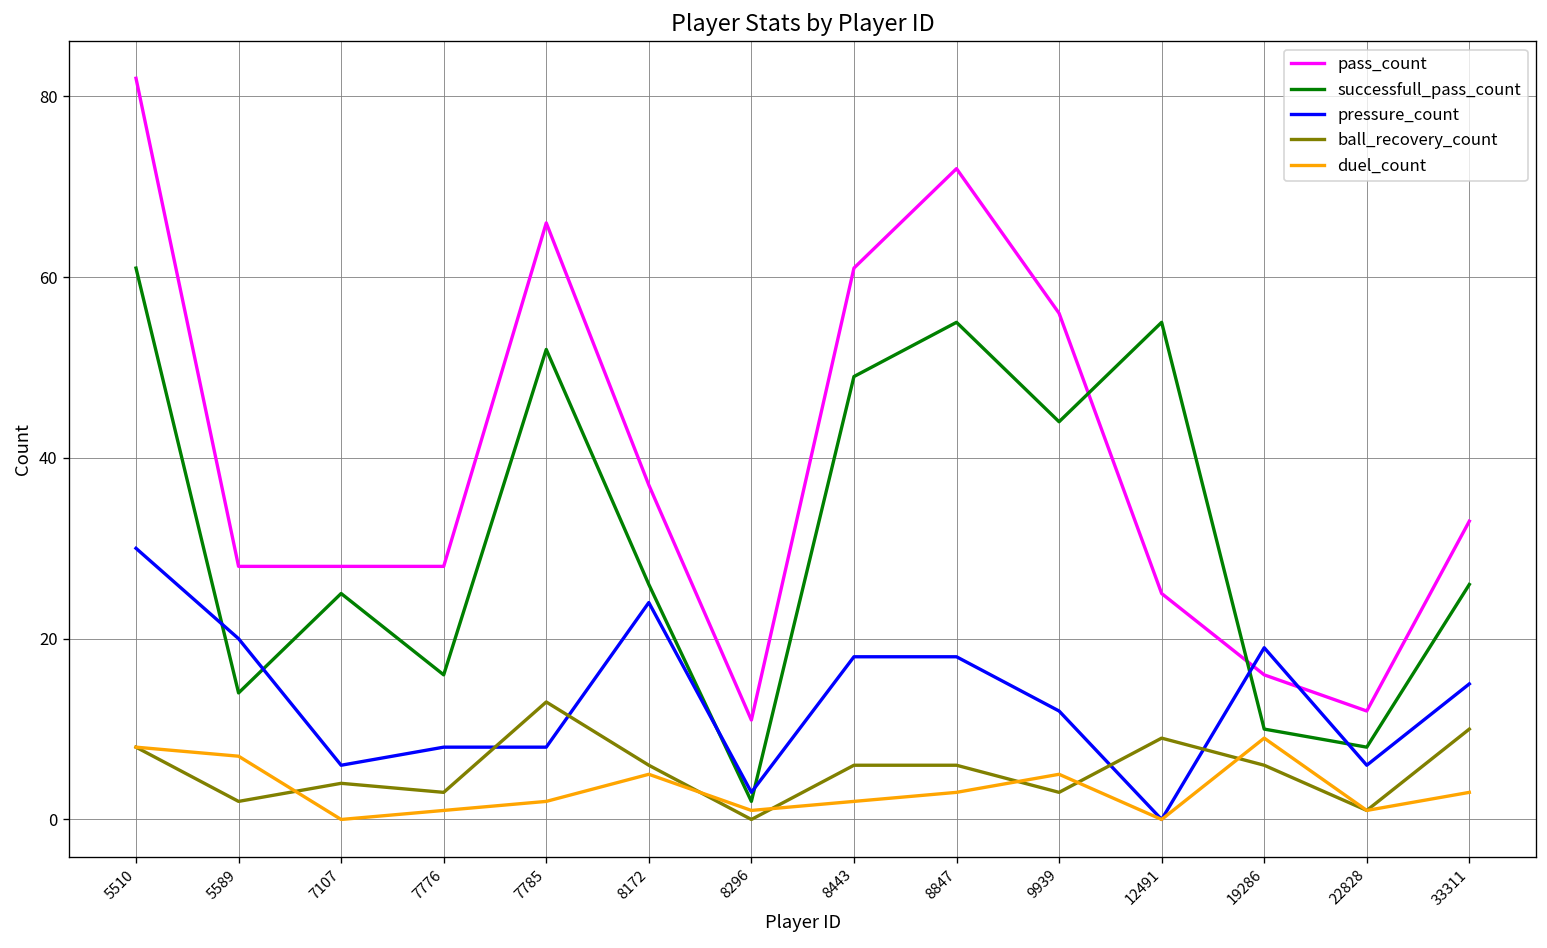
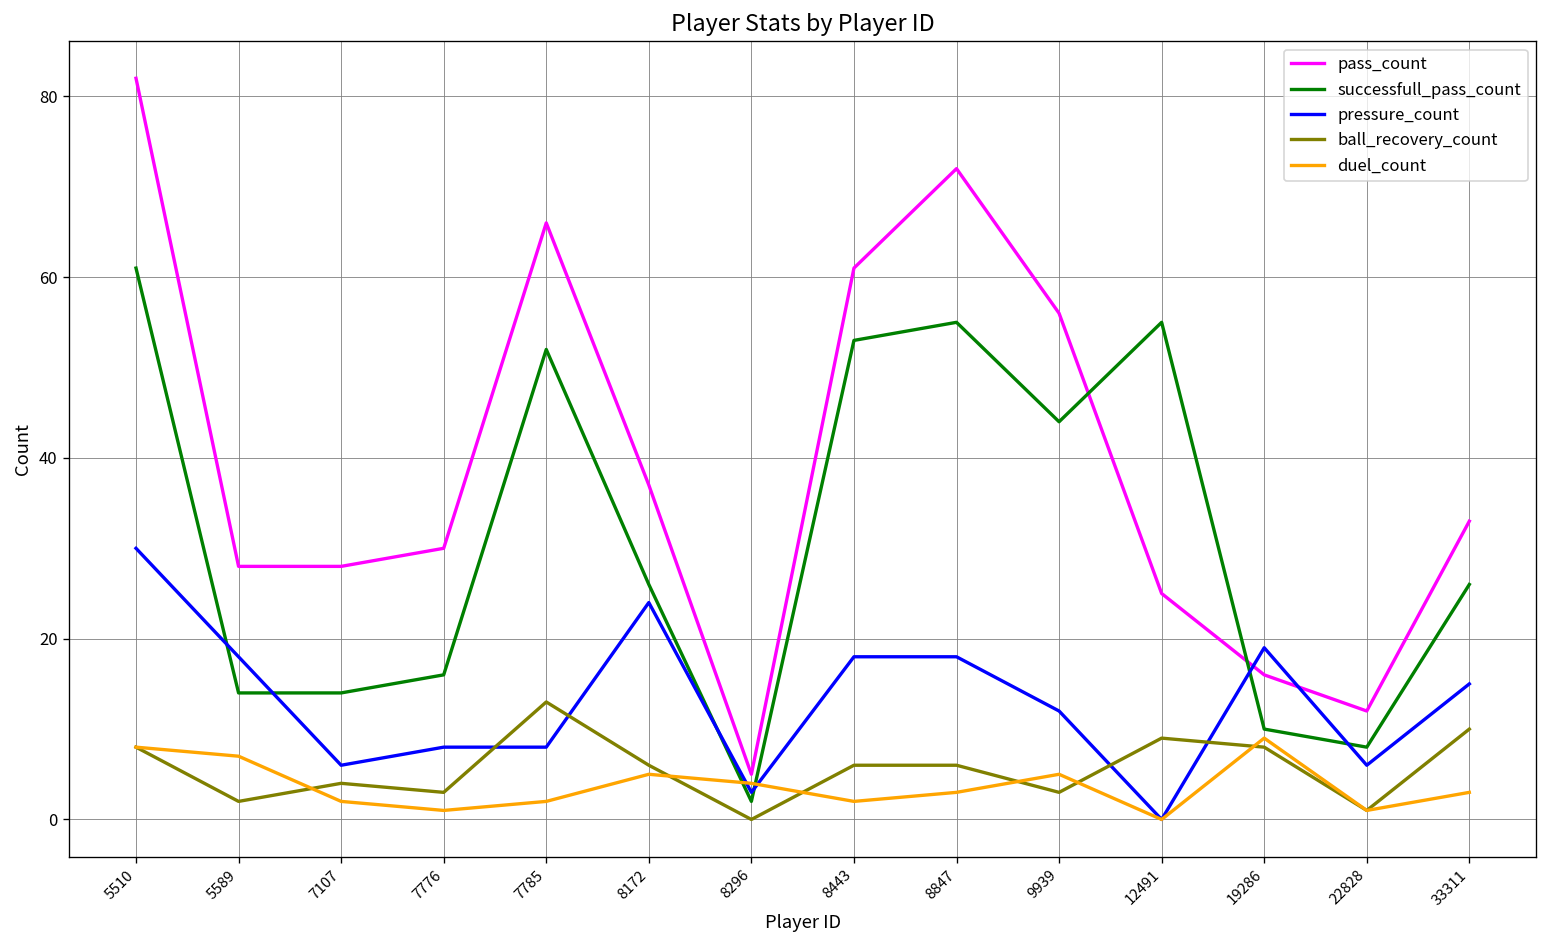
pressure_count, 5589: 20 -> 18
successfull_pass_count, 7107: 25 -> 14
duel_count, 7107: 0 -> 2
pass_count, 7776: 28 -> 30
pass_count, 8296: 11 -> 5
duel_count, 8296: 1 -> 4
successfull_pass_count, 8443: 49 -> 53
ball_recovery_count, 19286: 6 -> 8
